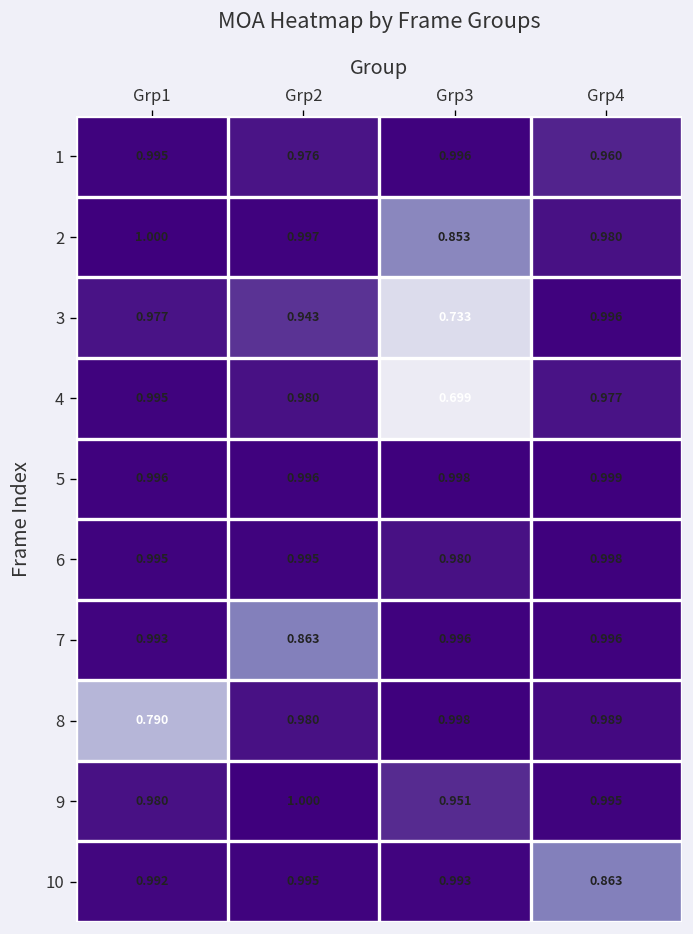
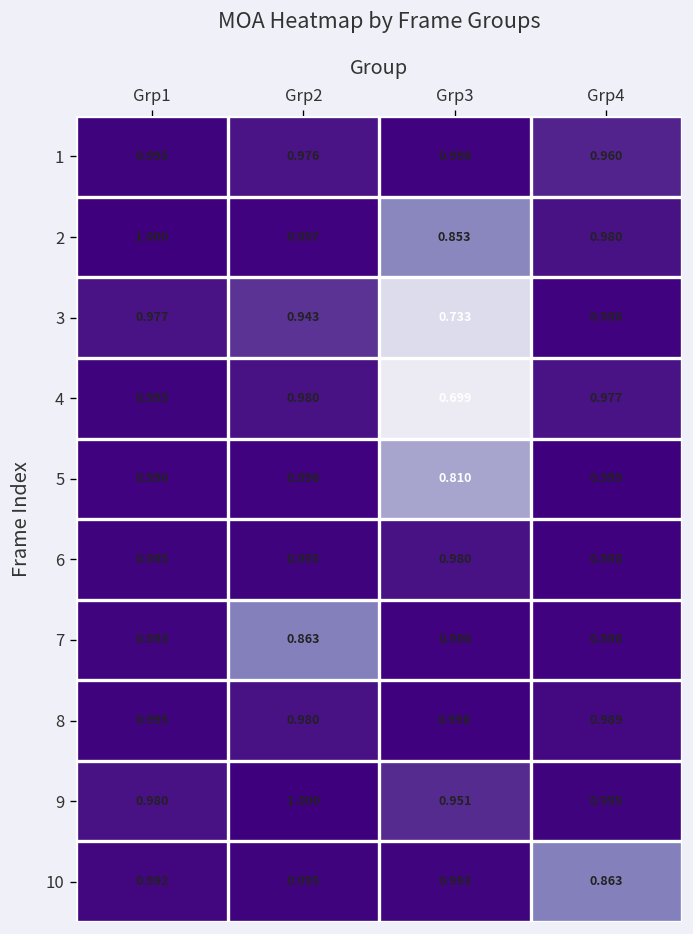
5, Grp3: 0.998 -> 0.810
8, Grp1: 0.790 -> 0.995
